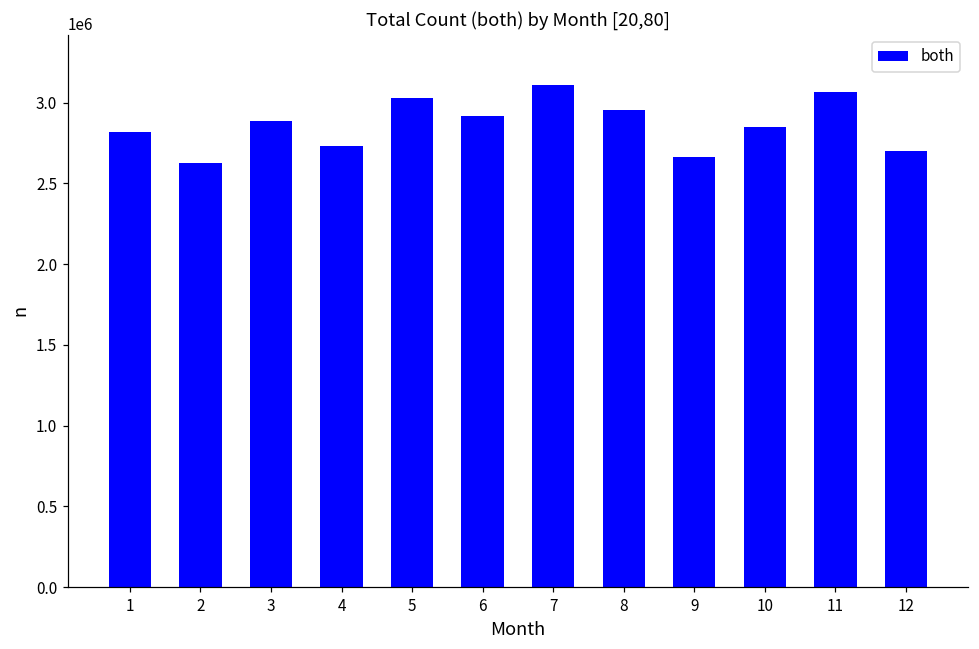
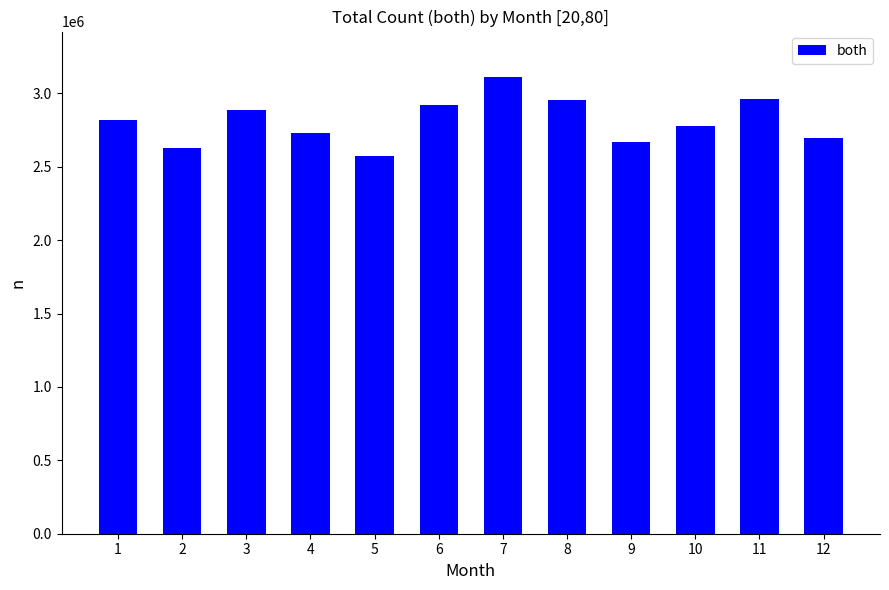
5: 3030000 -> 2580000
10: 2850000 -> 2780000
11: 3070000 -> 2960000
